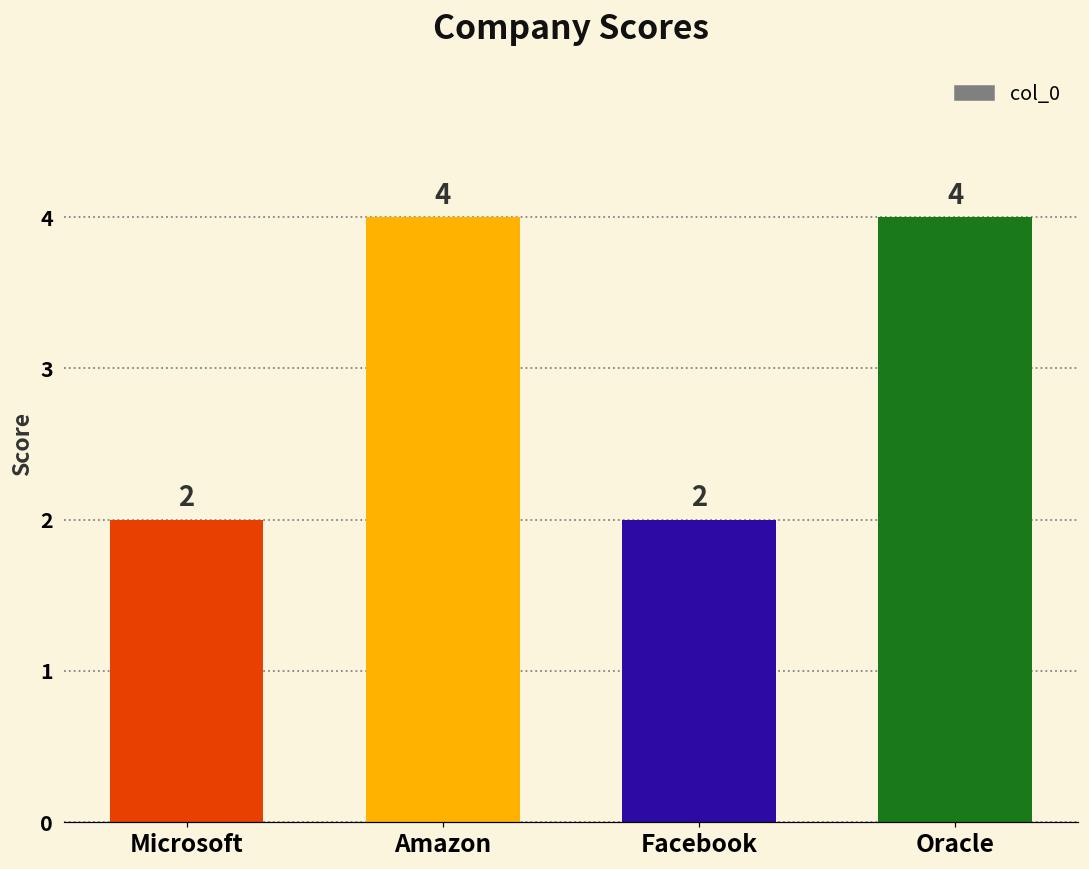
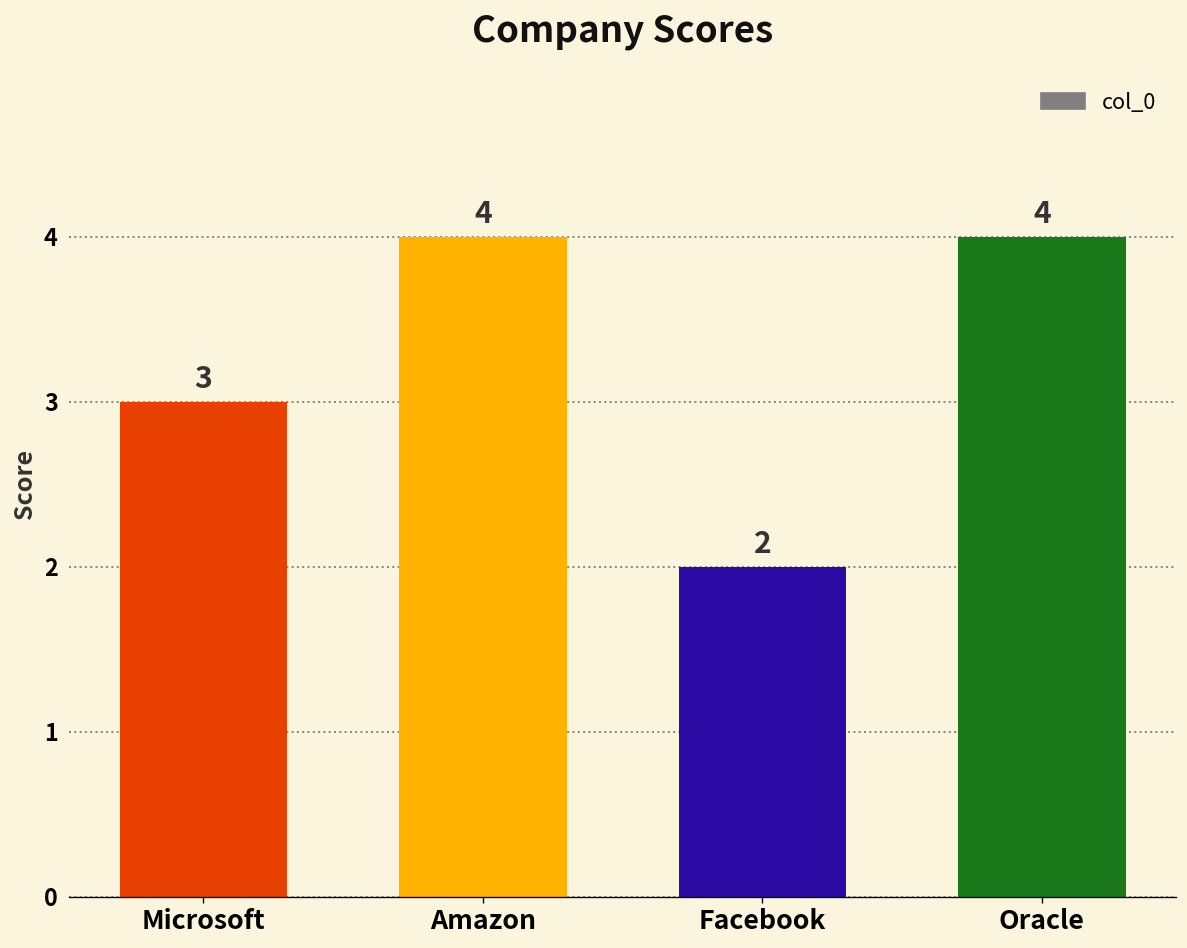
Microsoft: 2 -> 3
